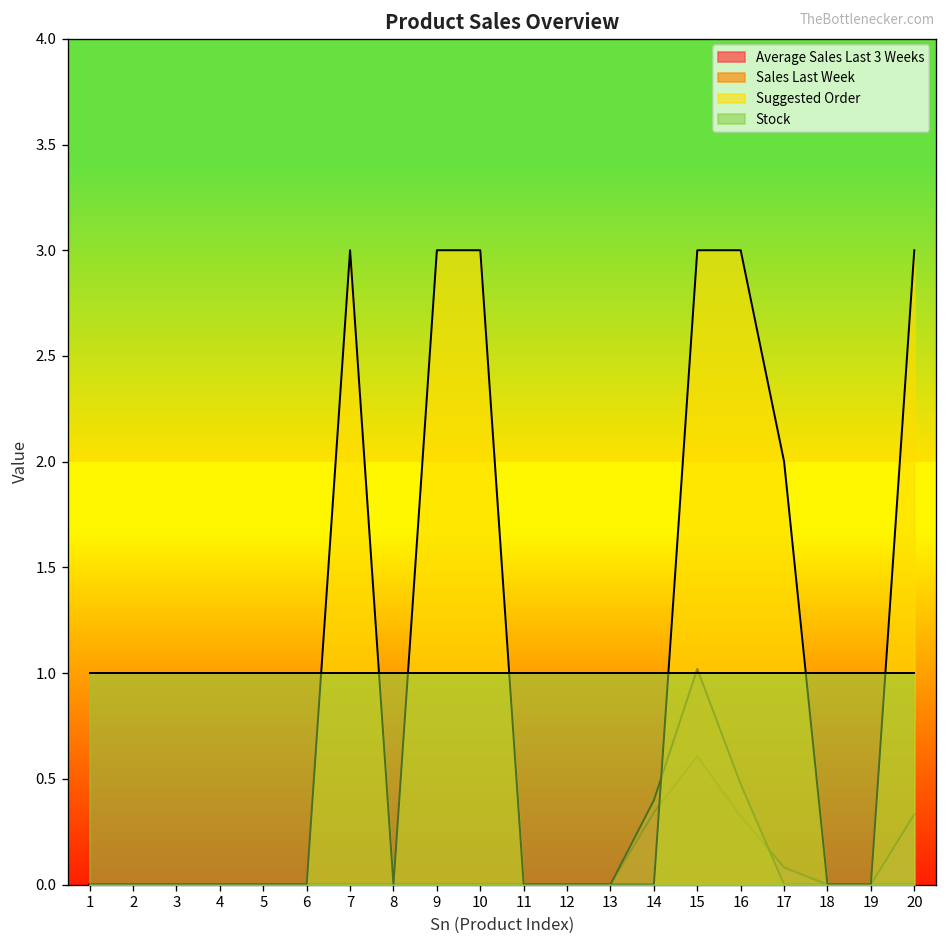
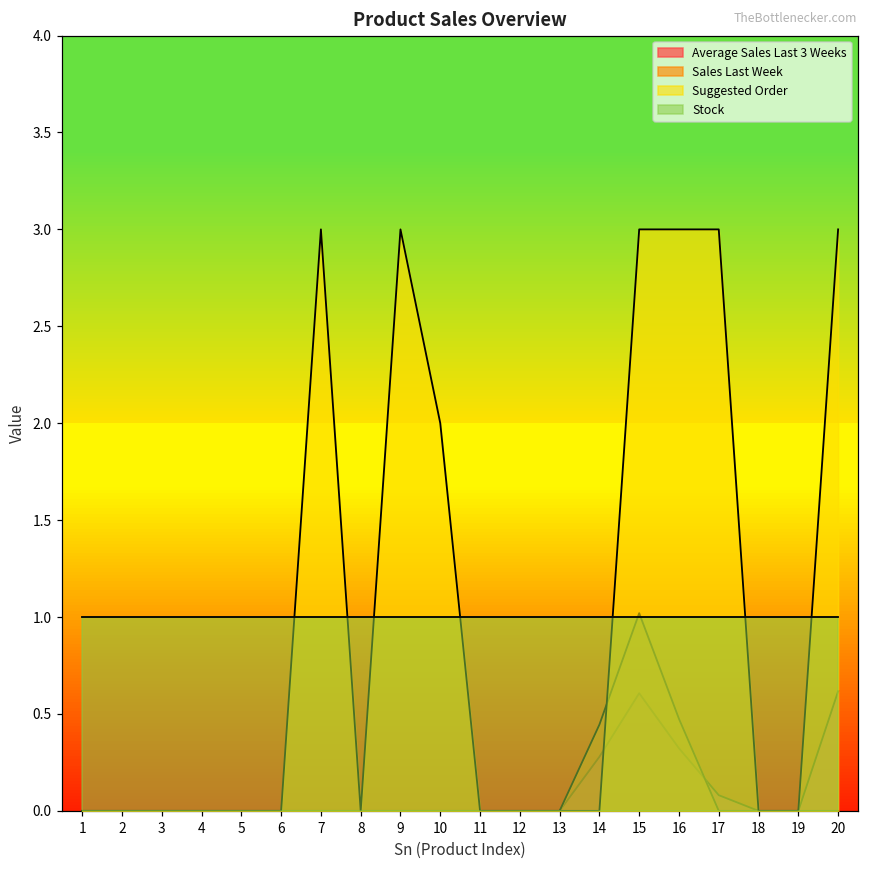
Suggested Order, 10: 3 -> 2
Average Sales Last 3 Weeks, 14: 0.34 -> 0.28
Sales Last Week, 14: 0.40 -> 0.45
Suggested Order, 17: 2 -> 3
Average Sales Last 3 Weeks, 20: 0.33 -> 0.62
